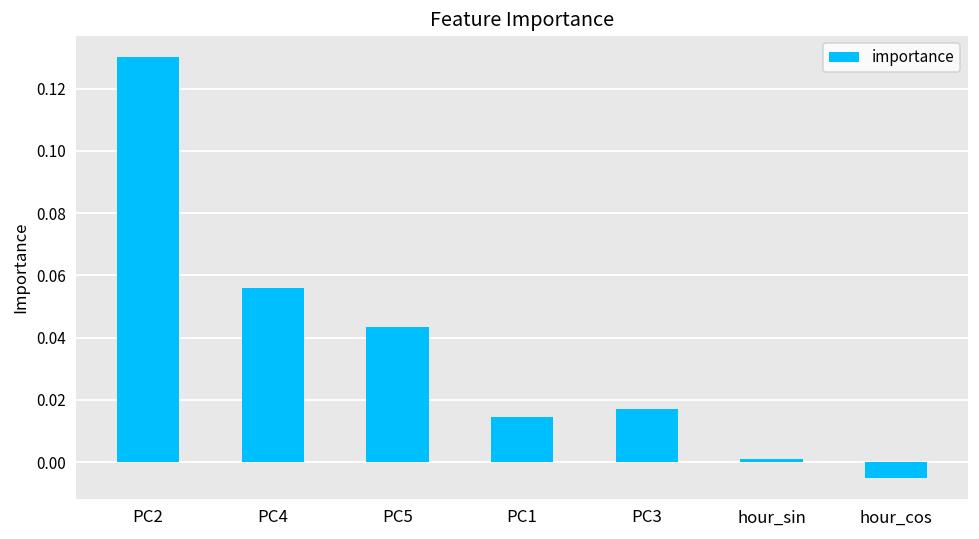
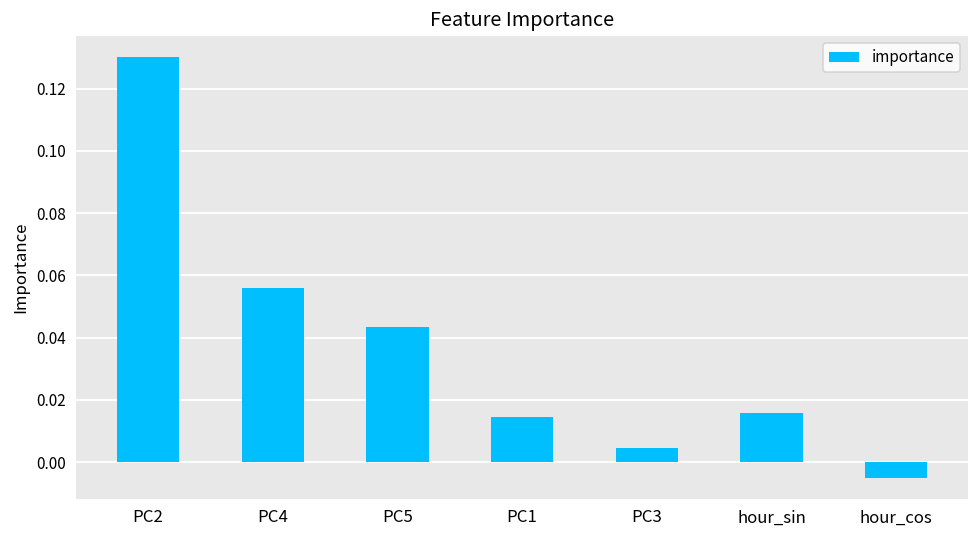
PC3: 0.017 -> 0.004
hour_sin: 0.001 -> 0.016
